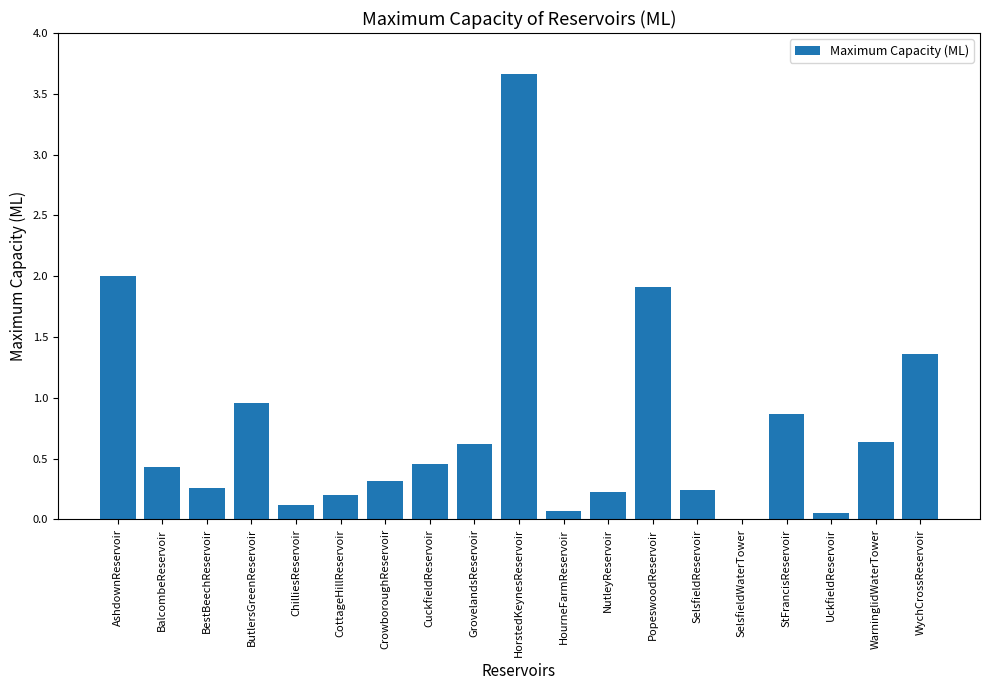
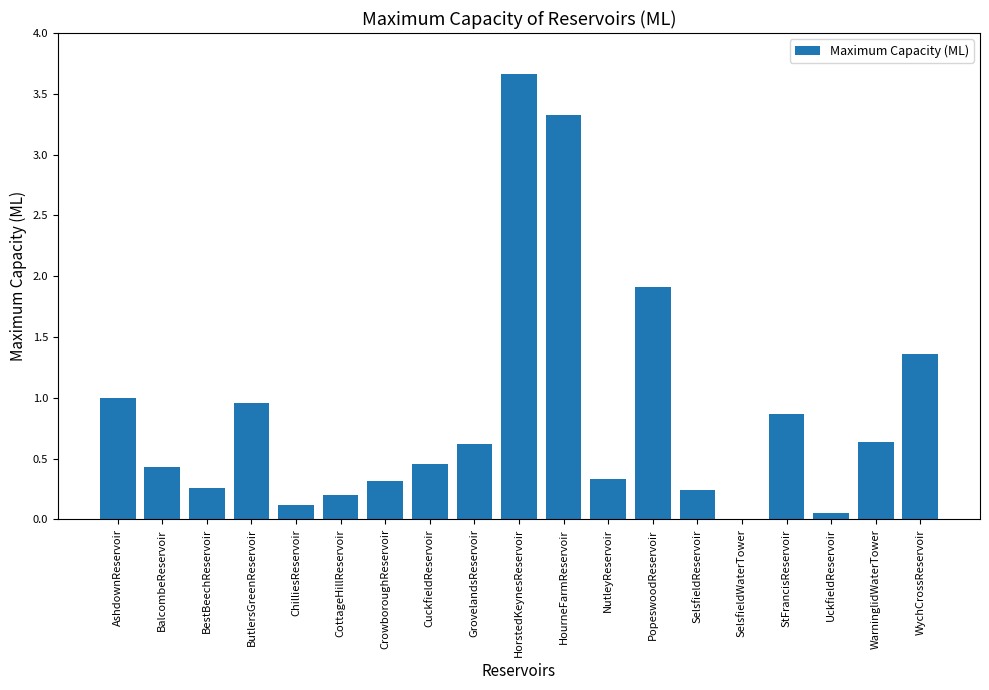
AshdownReservoir: 2 -> 1
HourneFarmReservoir: 0.07 -> 3.33
NutleyReservoir: 0.22 -> 0.34
